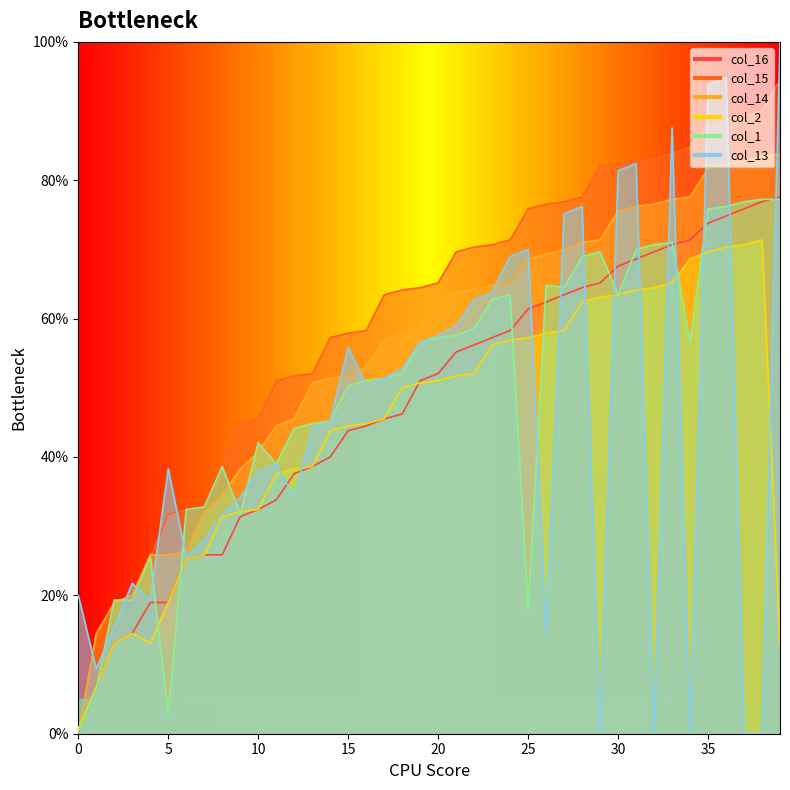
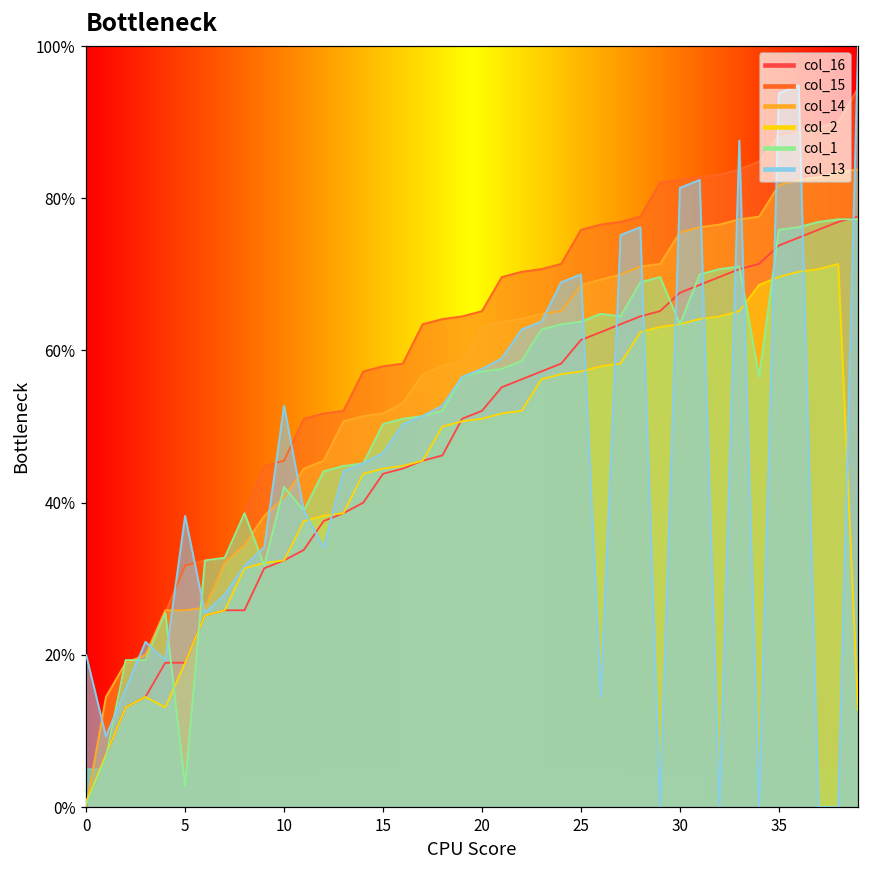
col_13, 10: 38% -> 53%
col_13, 15: 56% -> 47%
col_1, 25: 18% -> 64%
